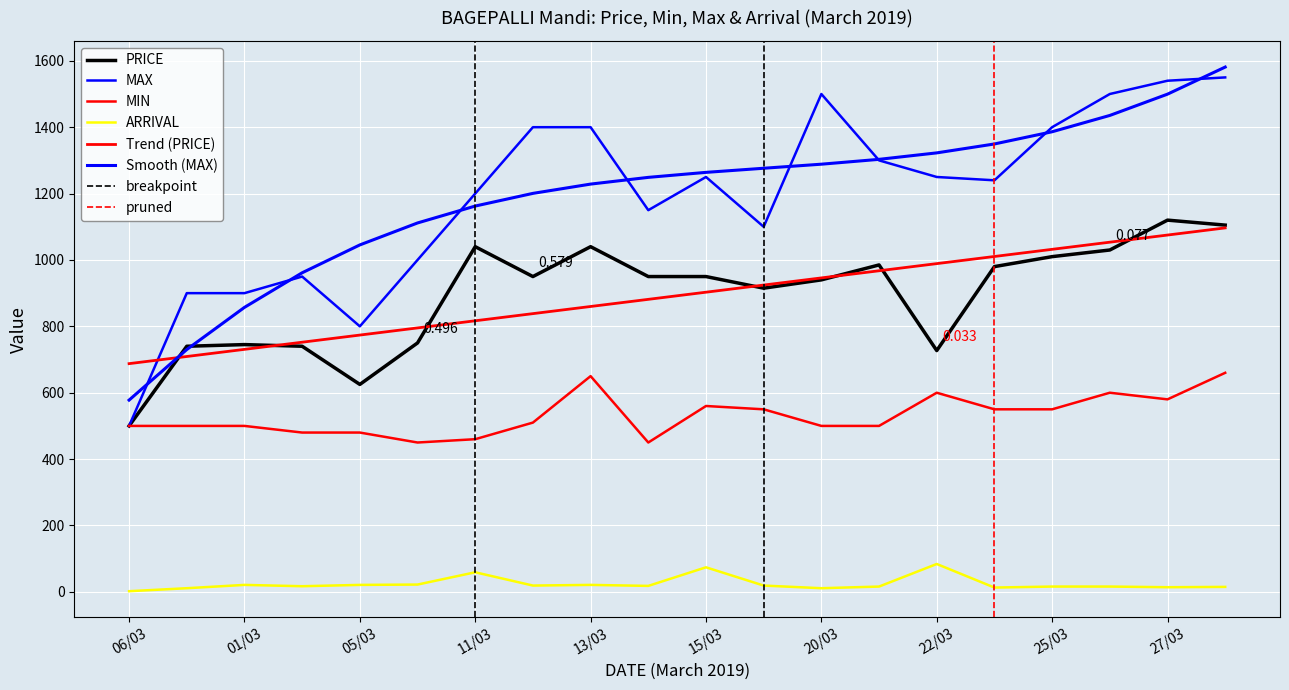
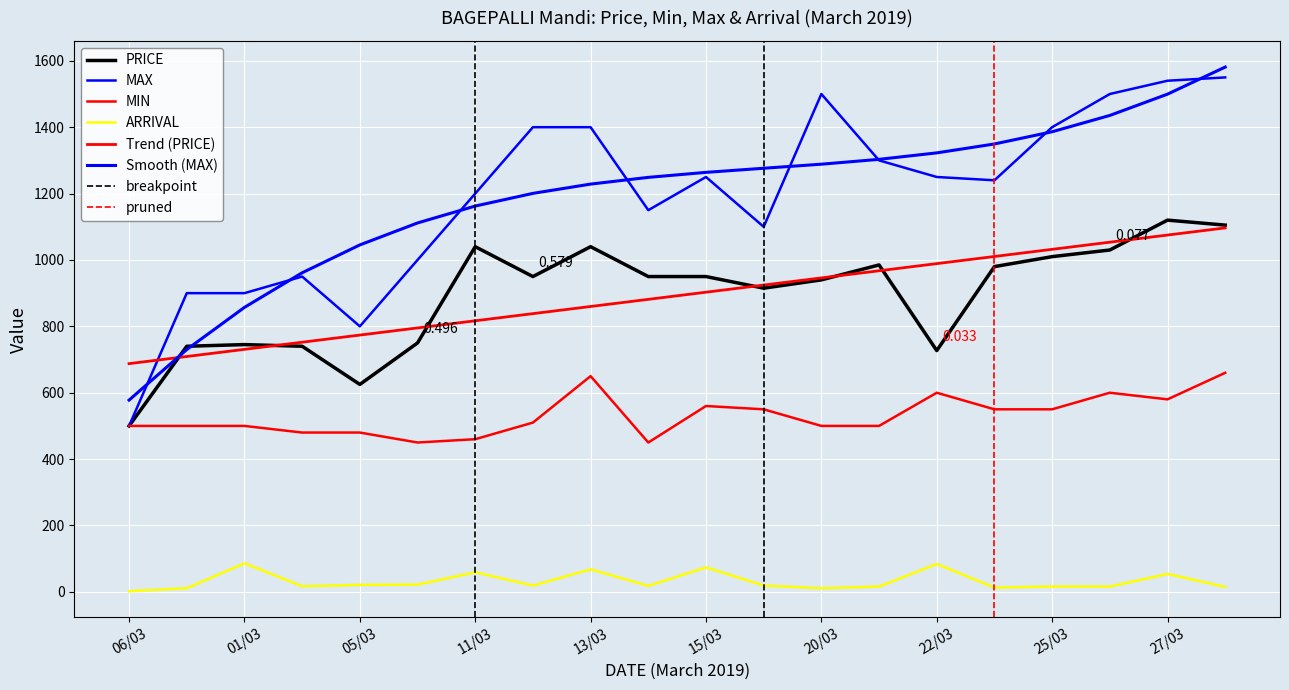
ARRIVAL, 01/03: 20 -> 90
ARRIVAL, 13/03: 20 -> 70
ARRIVAL, 27/03: 10 -> 50
